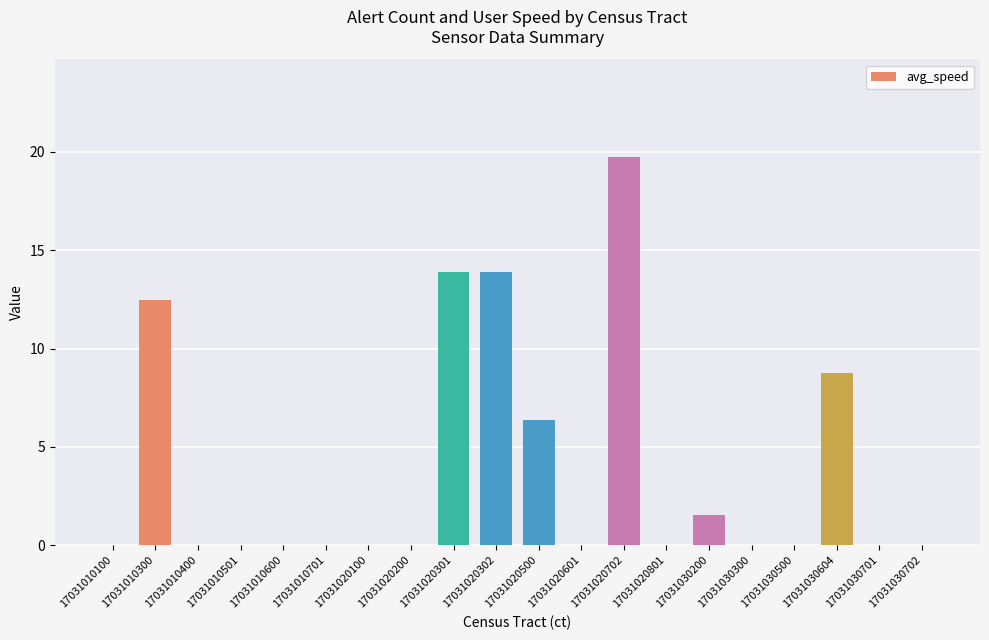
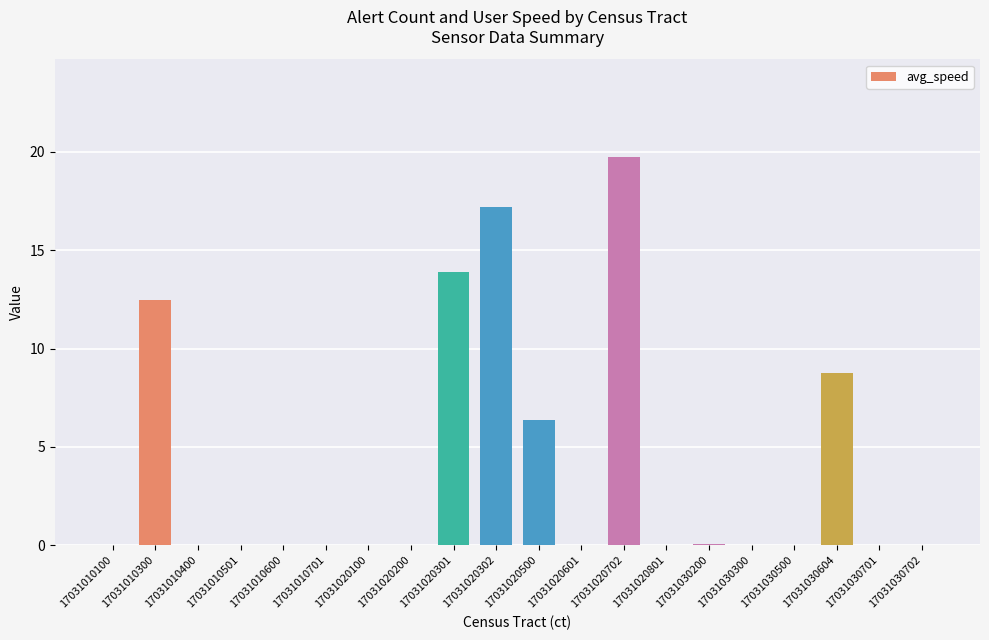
17031020302: 13.9 -> 17.2
17031030200: 1.6 -> 0.1
